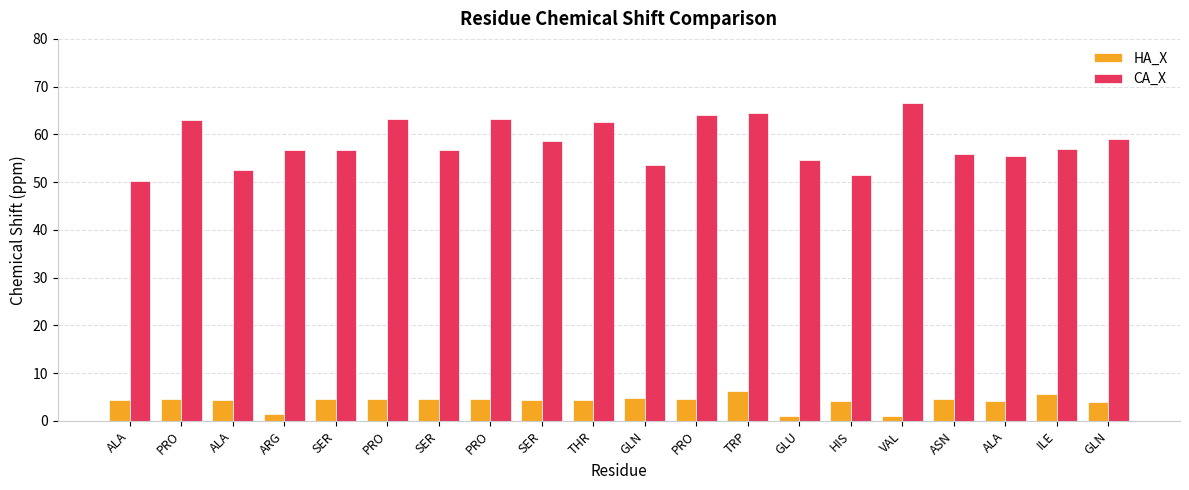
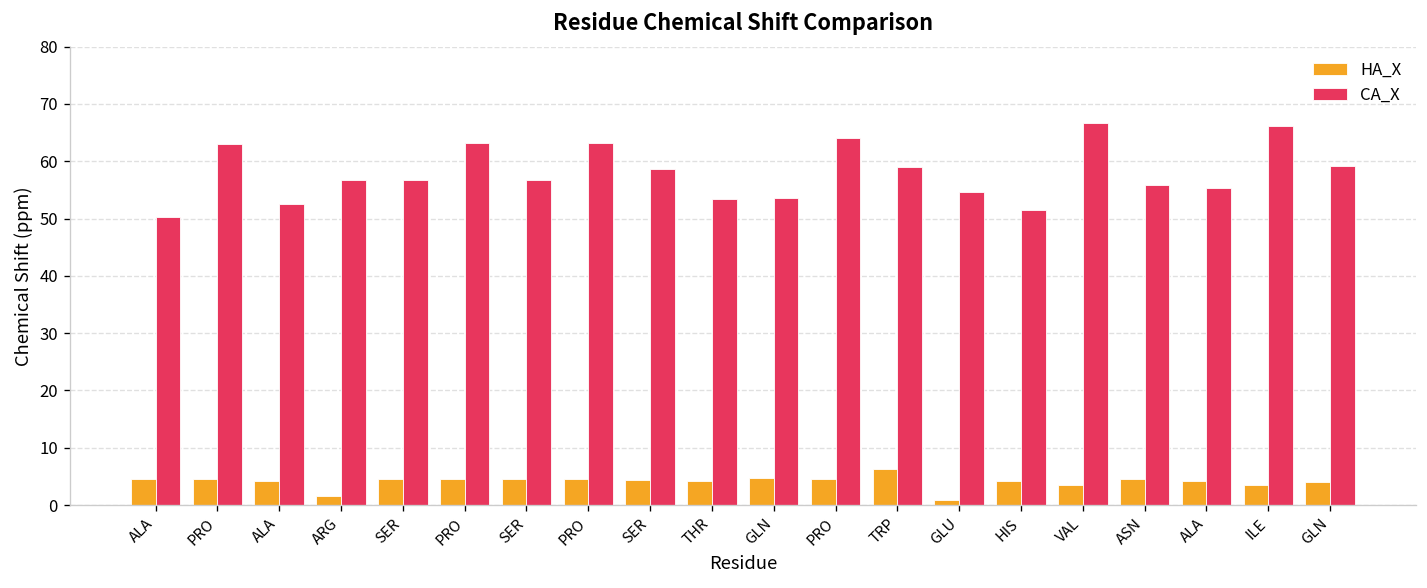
CA_X, THR: 63 -> 53
CA_X, TRP: 65 -> 59
HA_X, VAL: 1 -> 3
HA_X, ILE: 6 -> 3
CA_X, ILE: 57 -> 66
